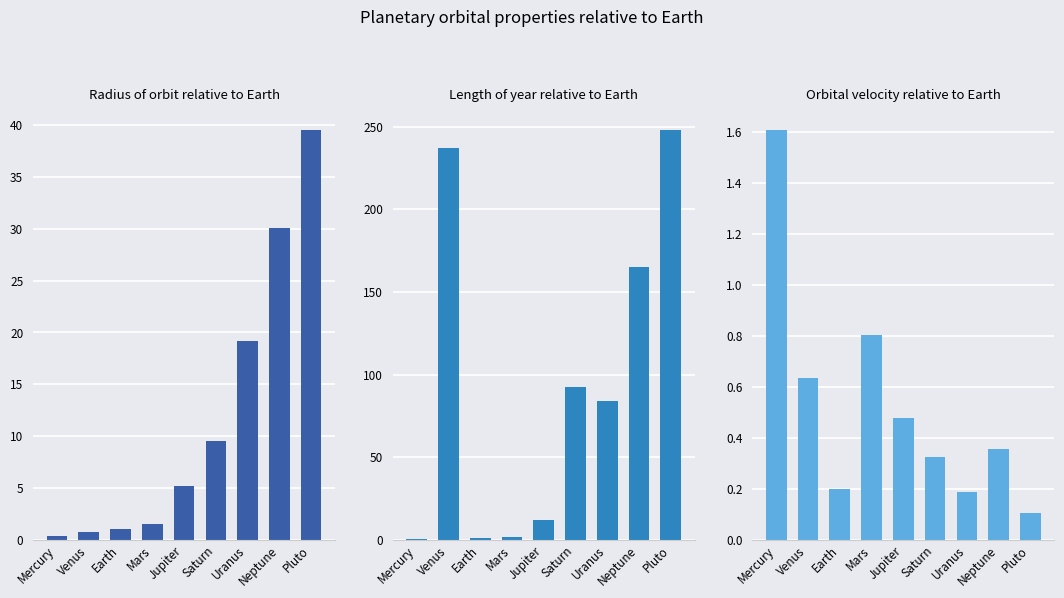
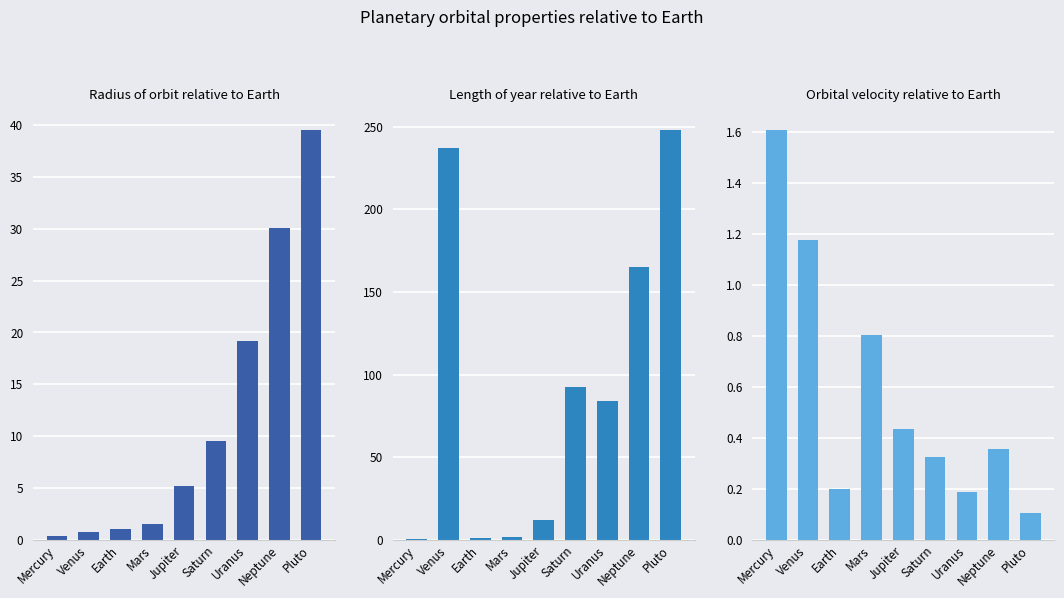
Orbital velocity relative to Earth, Venus: 0.64 -> 1.17
Orbital velocity relative to Earth, Jupiter: 0.48 -> 0.43
